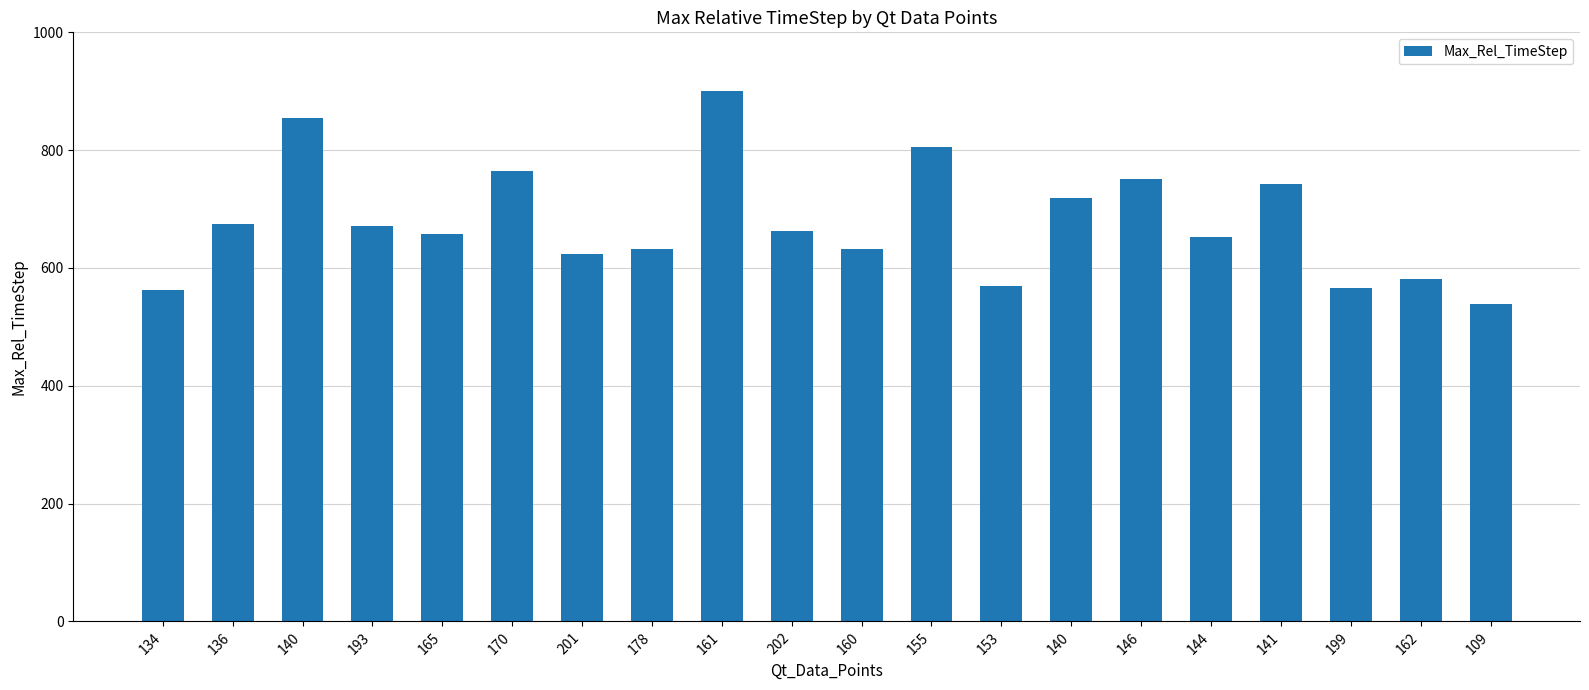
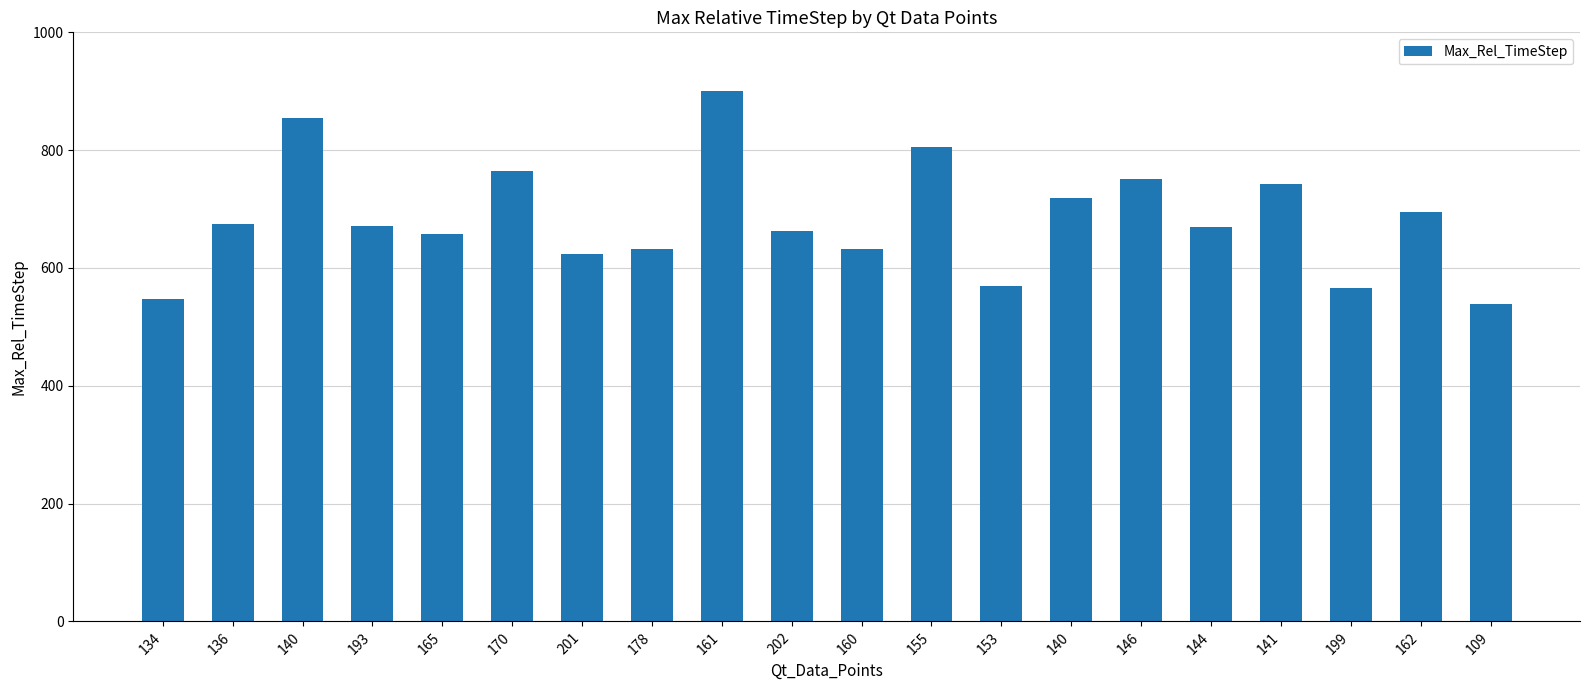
134: 560 -> 550
144: 650 -> 670
162: 580 -> 700
